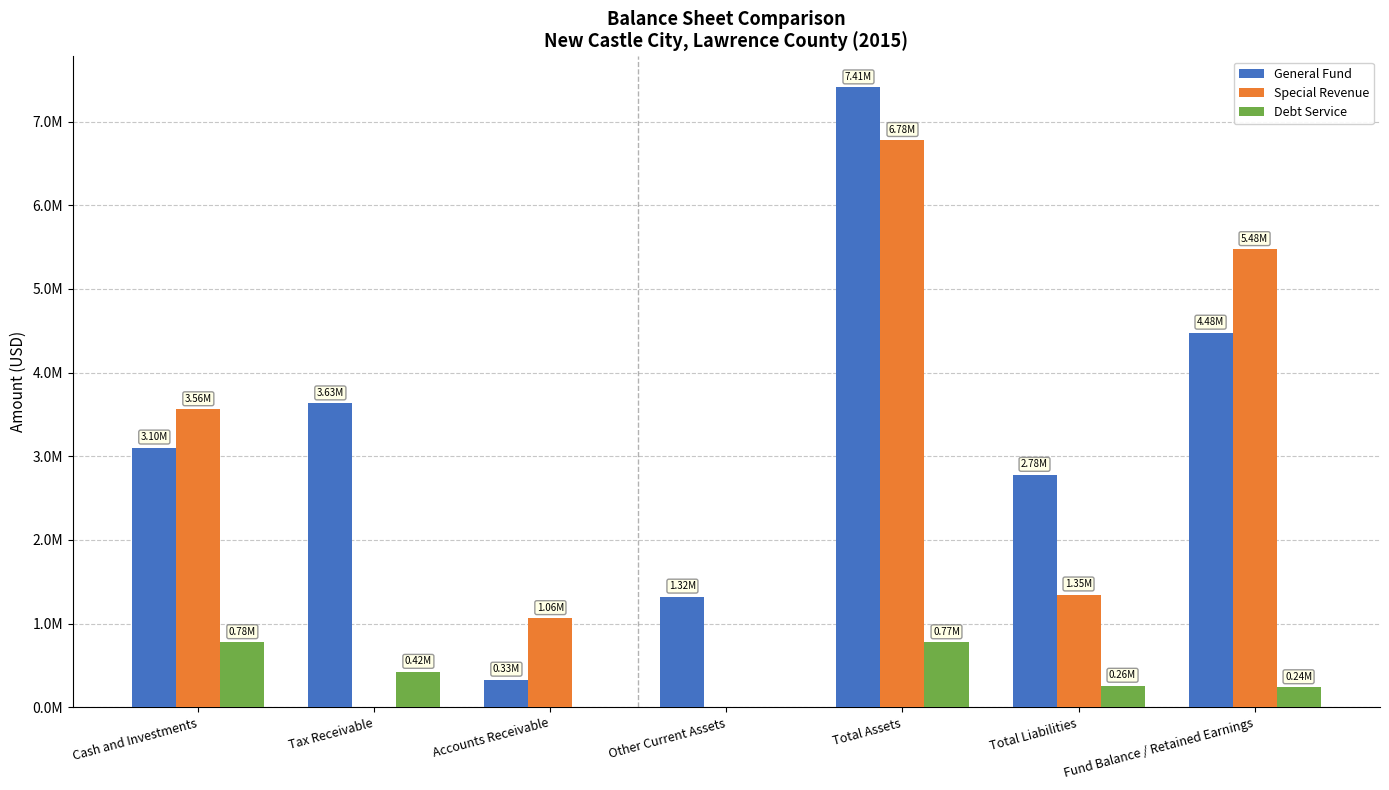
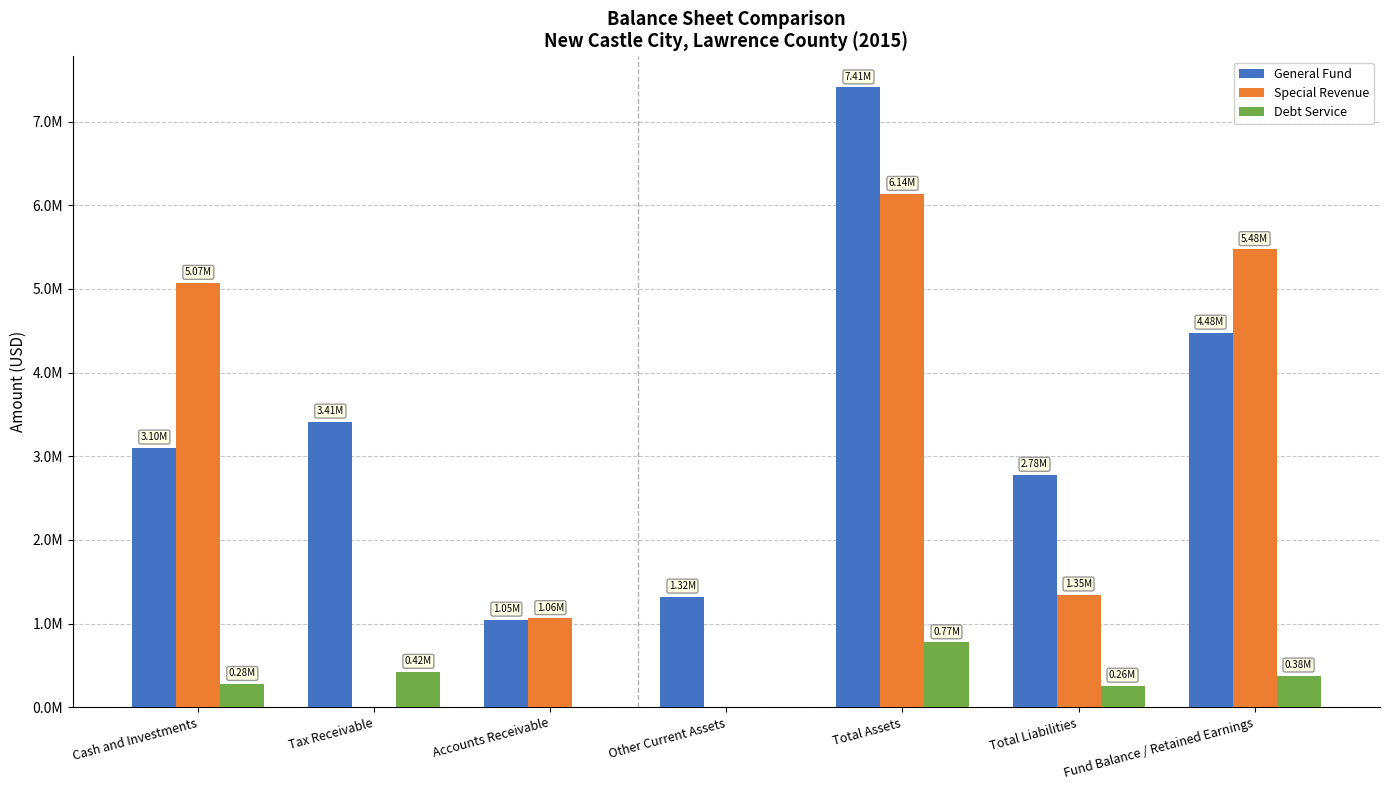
Special Revenue, Cash and Investments: 3.56M -> 5.07M
Debt Service, Cash and Investments: 0.78M -> 0.28M
General Fund, Tax Receivable: 3.63M -> 3.41M
General Fund, Accounts Receivable: 0.33M -> 1.05M
Special Revenue, Total Assets: 6.78M -> 6.14M
Debt Service, Fund Balance / Retained Earnings: 0.24M -> 0.38M
